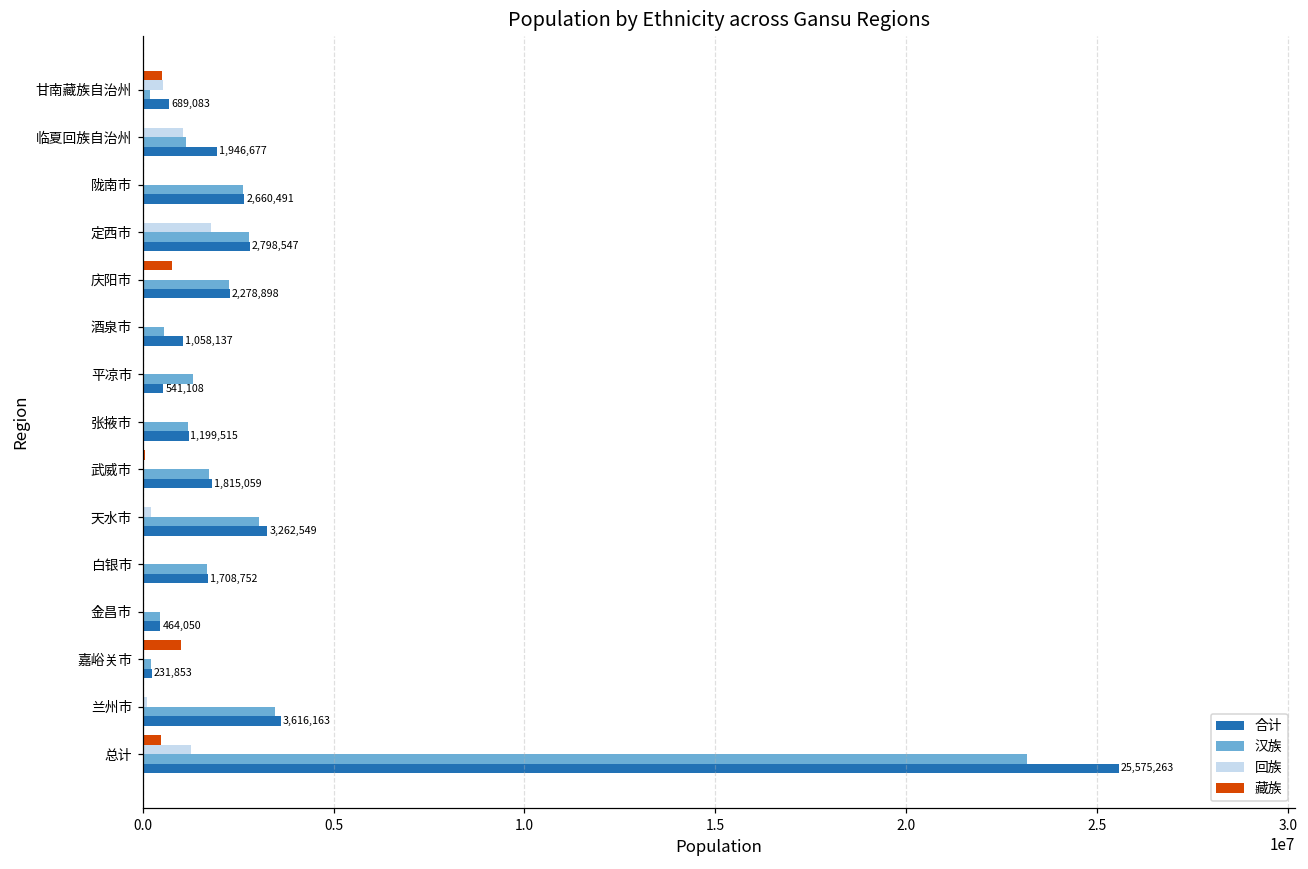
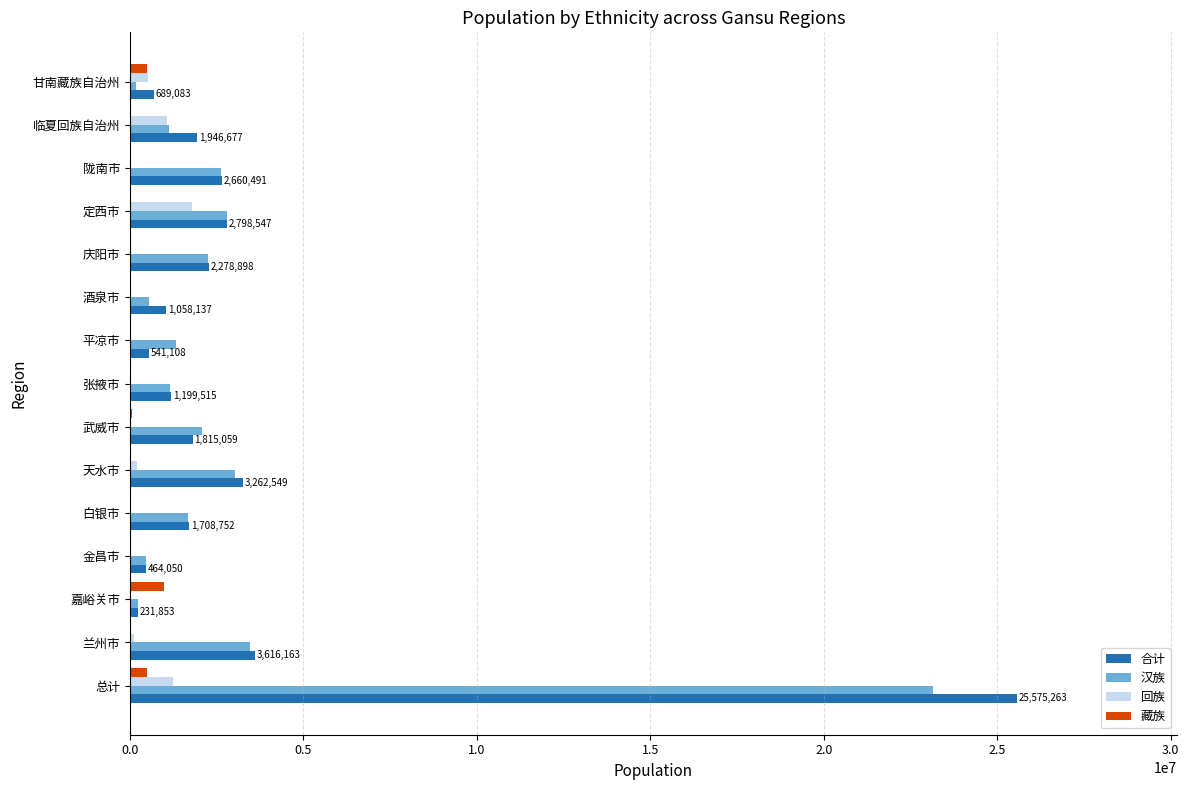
藏族, 庆阳市: 800000 -> 0
汉族, 武威市: 1700000 -> 2100000
